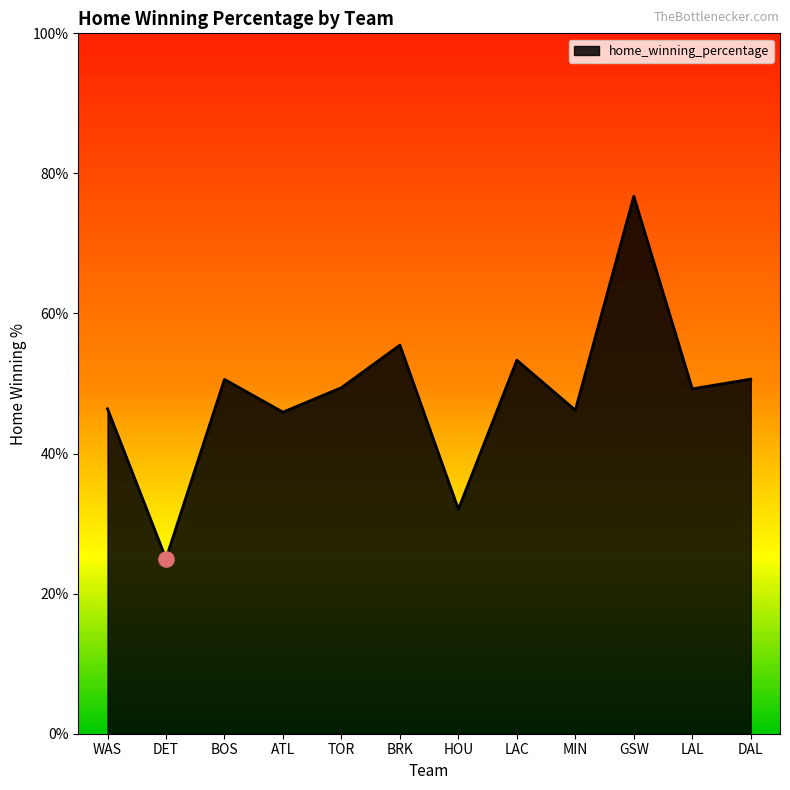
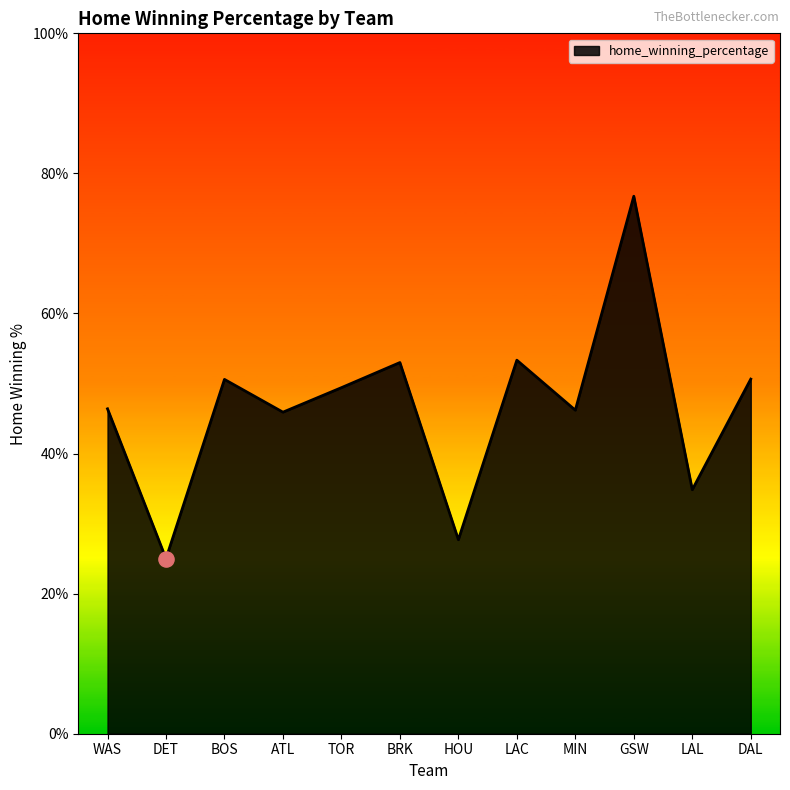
home_winning_percentage, BRK: 55% -> 53%
home_winning_percentage, HOU: 32% -> 28%
home_winning_percentage, LAL: 49% -> 35%
